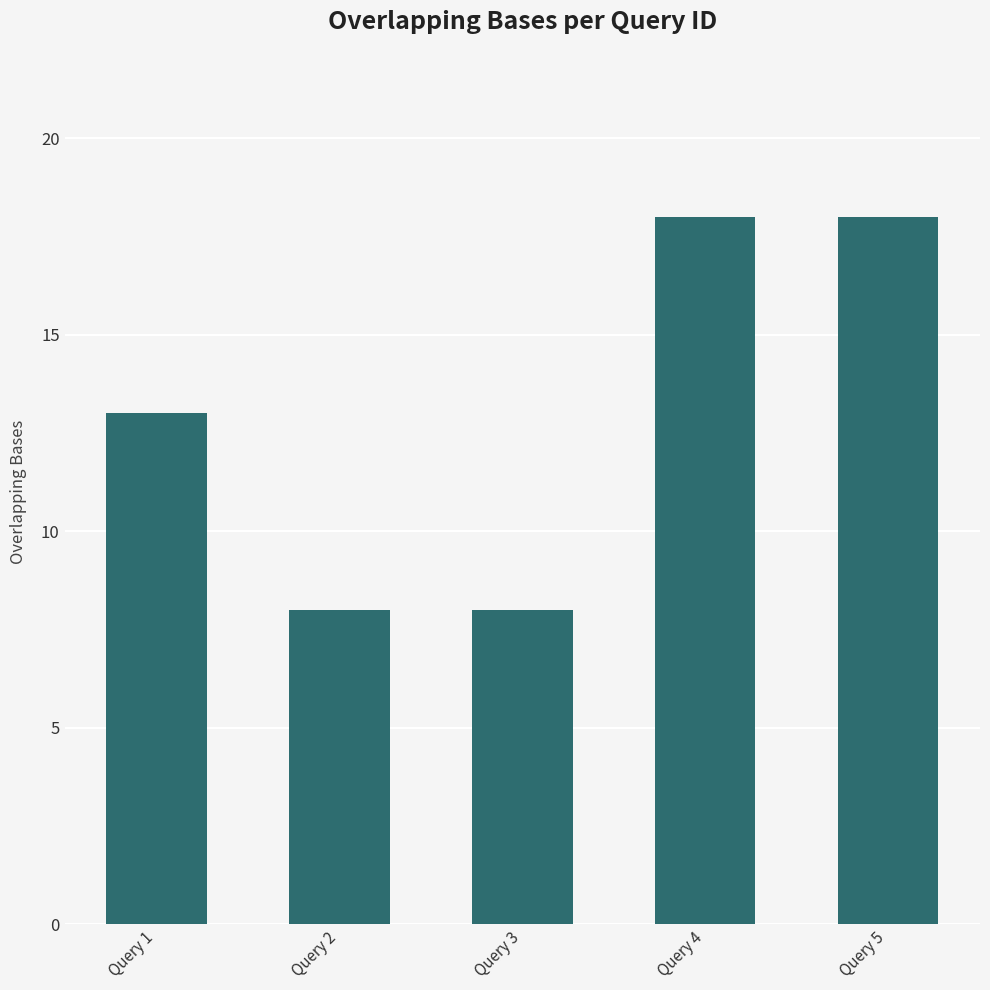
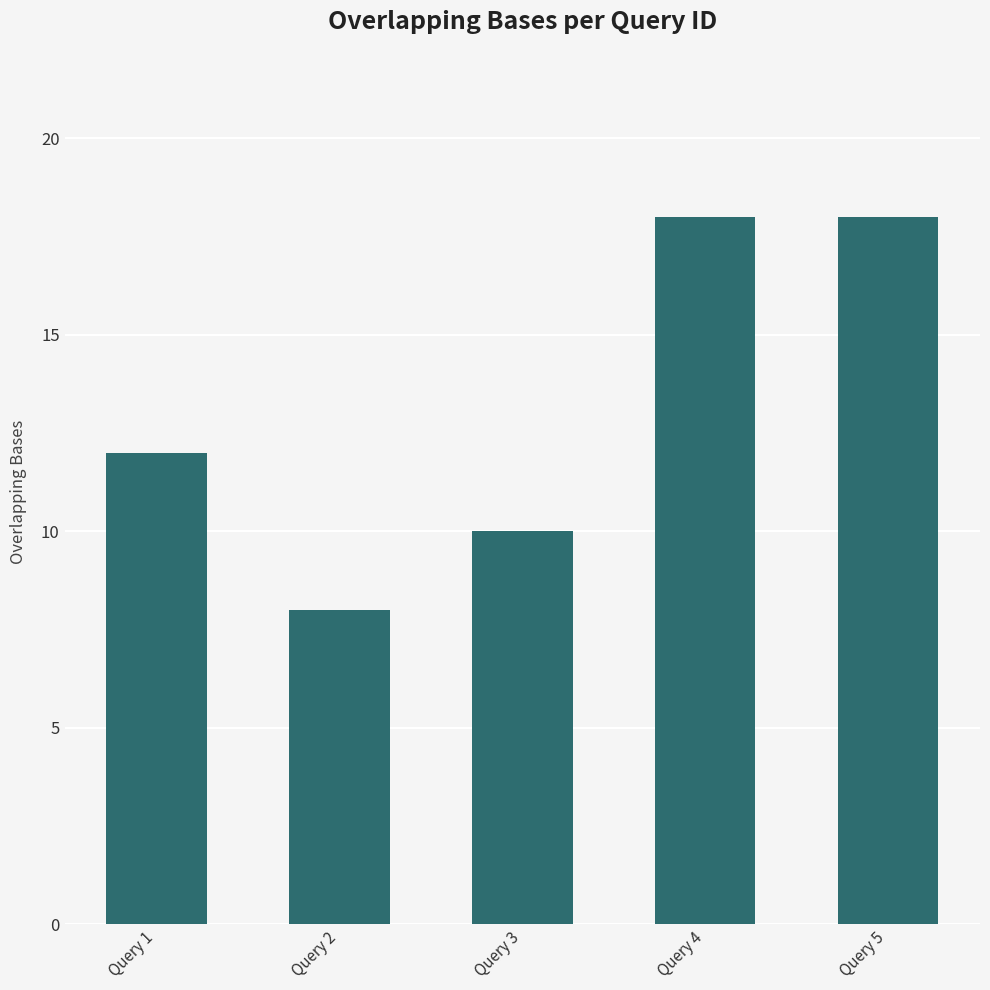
Query 1: 13 -> 12
Query 3: 8 -> 10
